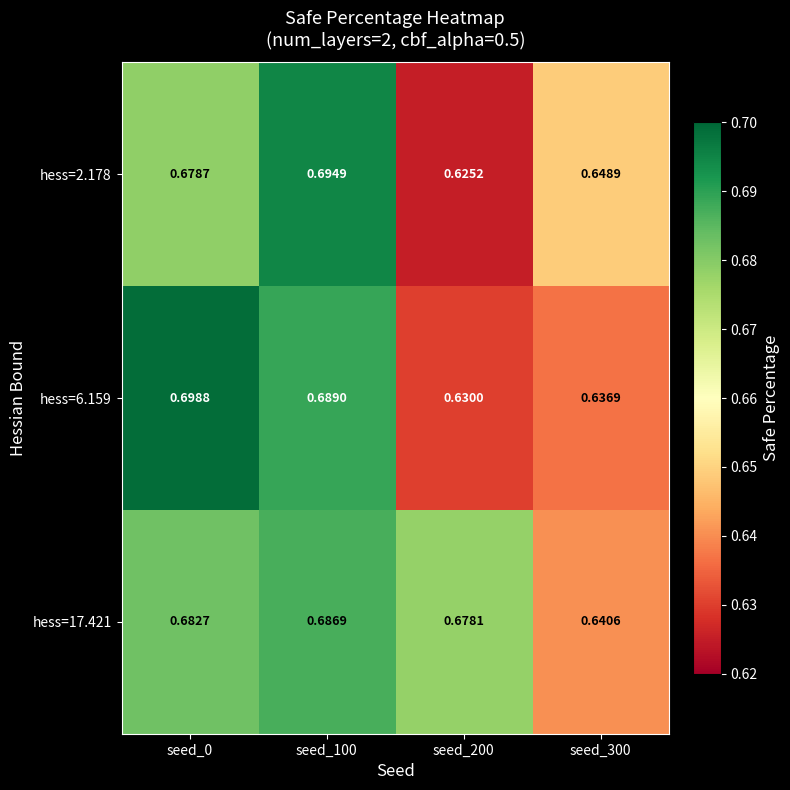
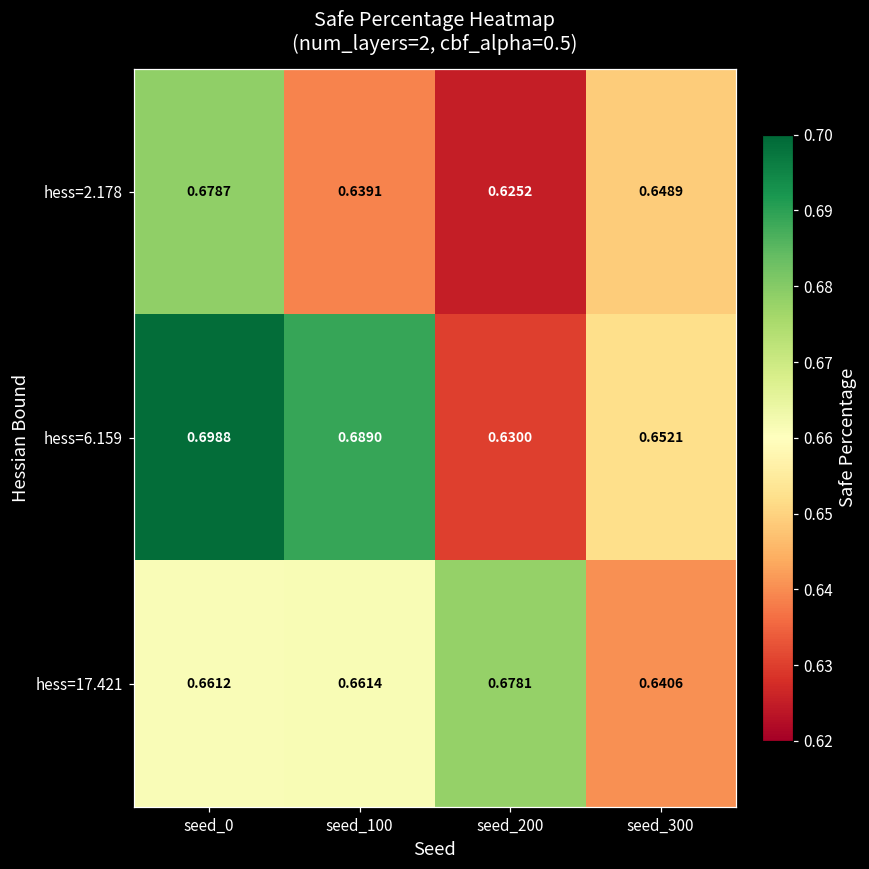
hess=2.178, seed_100: 0.6949 -> 0.6391
hess=6.159, seed_300: 0.6369 -> 0.6521
hess=17.421, seed_0: 0.6827 -> 0.6612
hess=17.421, seed_100: 0.6869 -> 0.6614
